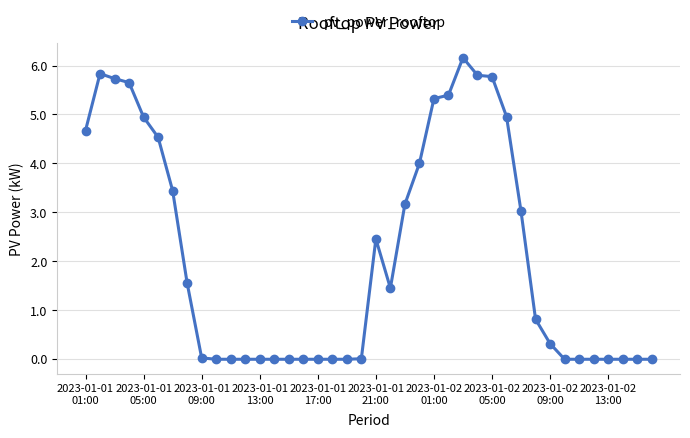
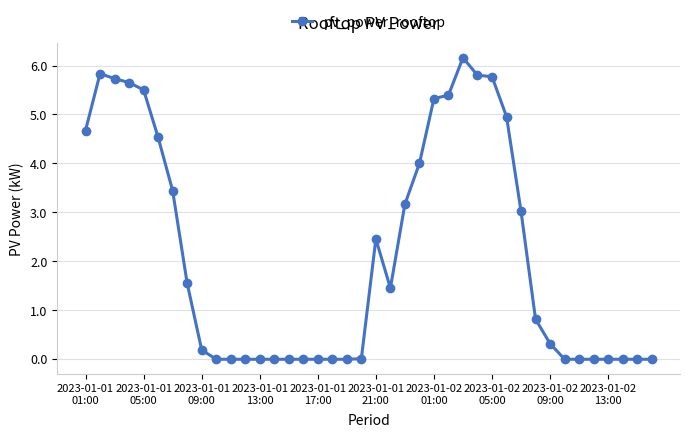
2023-01-01 05:00: 4.9 -> 5.5
2023-01-01 09:00: 0.0 -> 0.2
